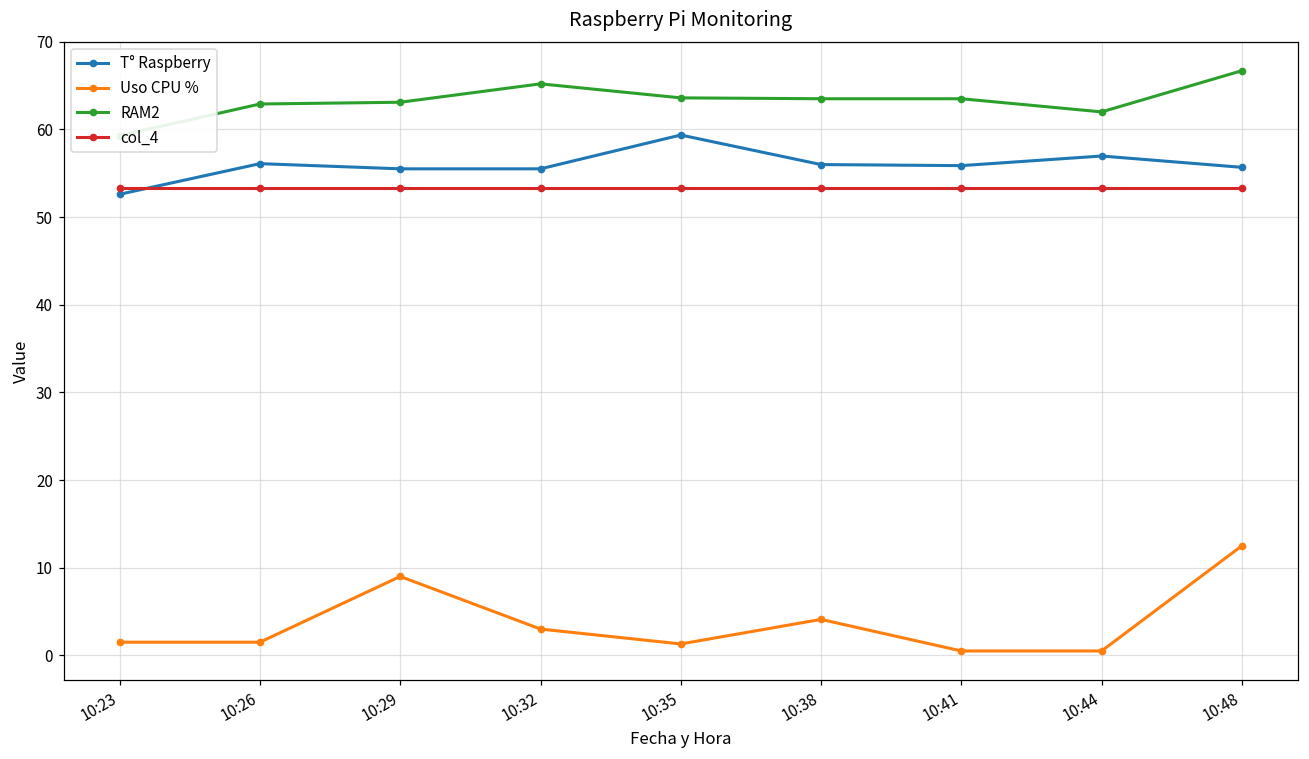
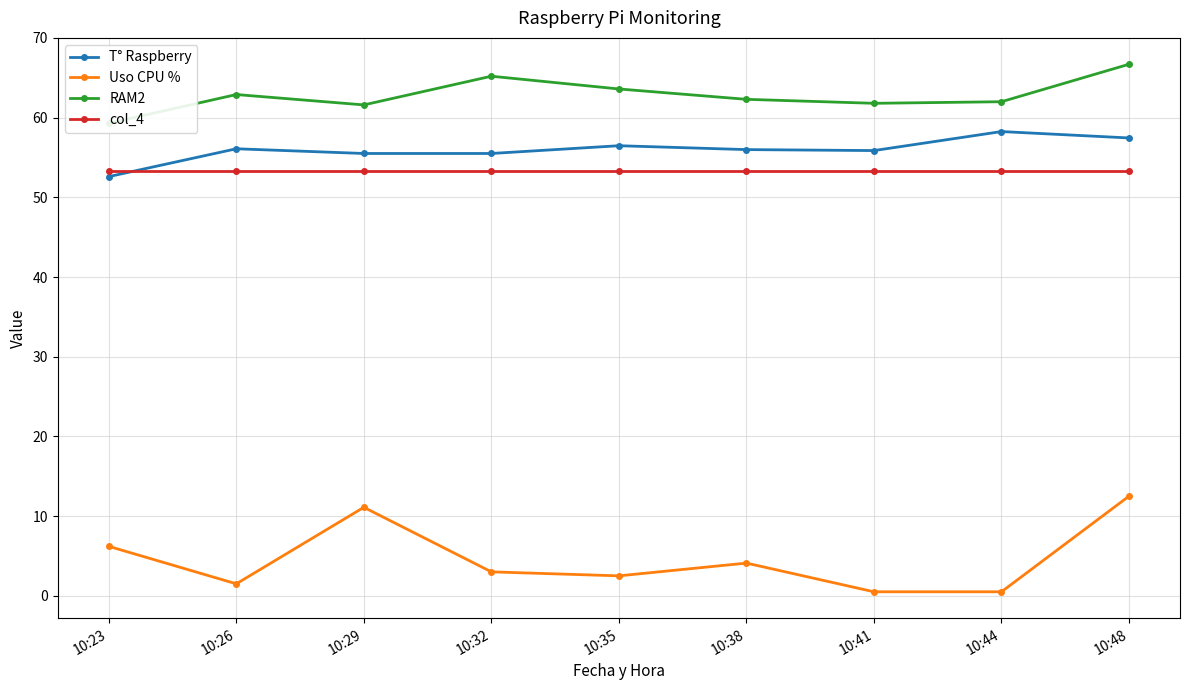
Uso CPU %, 10:23: 2 -> 6
Uso CPU %, 10:29: 9 -> 11
RAM2, 10:29: 63 -> 62
T° Raspberry, 10:35: 59 -> 56
Uso CPU %, 10:35: 1 -> 3
RAM2, 10:38: 64 -> 62
RAM2, 10:41: 64 -> 62
T° Raspberry, 10:44: 57 -> 58
T° Raspberry, 10:48: 56 -> 57
